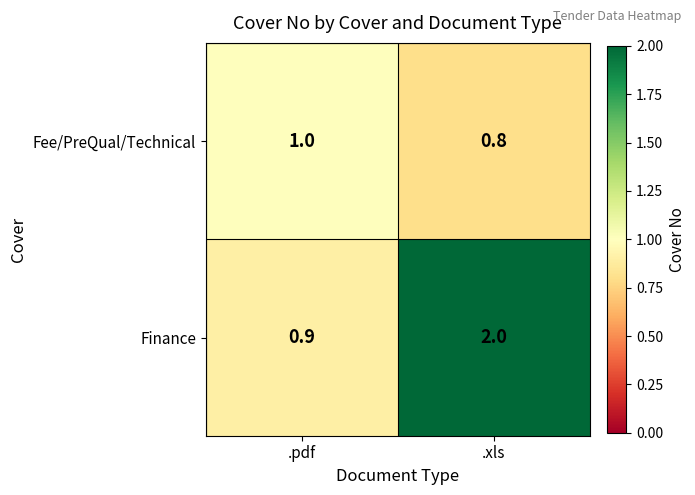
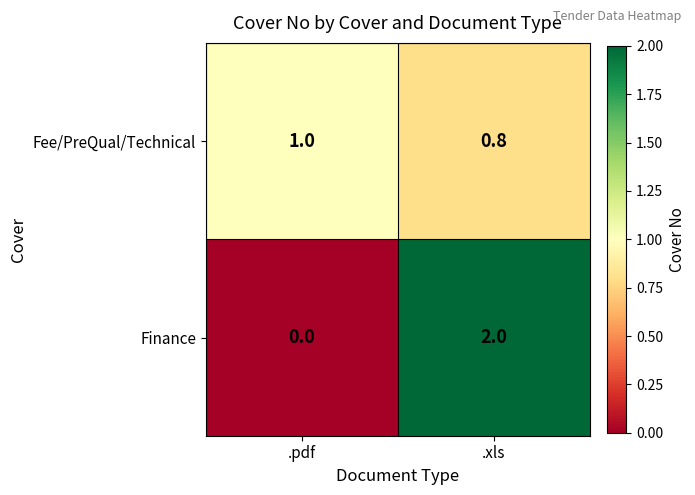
Finance, .pdf: 0.9 -> 0.0
